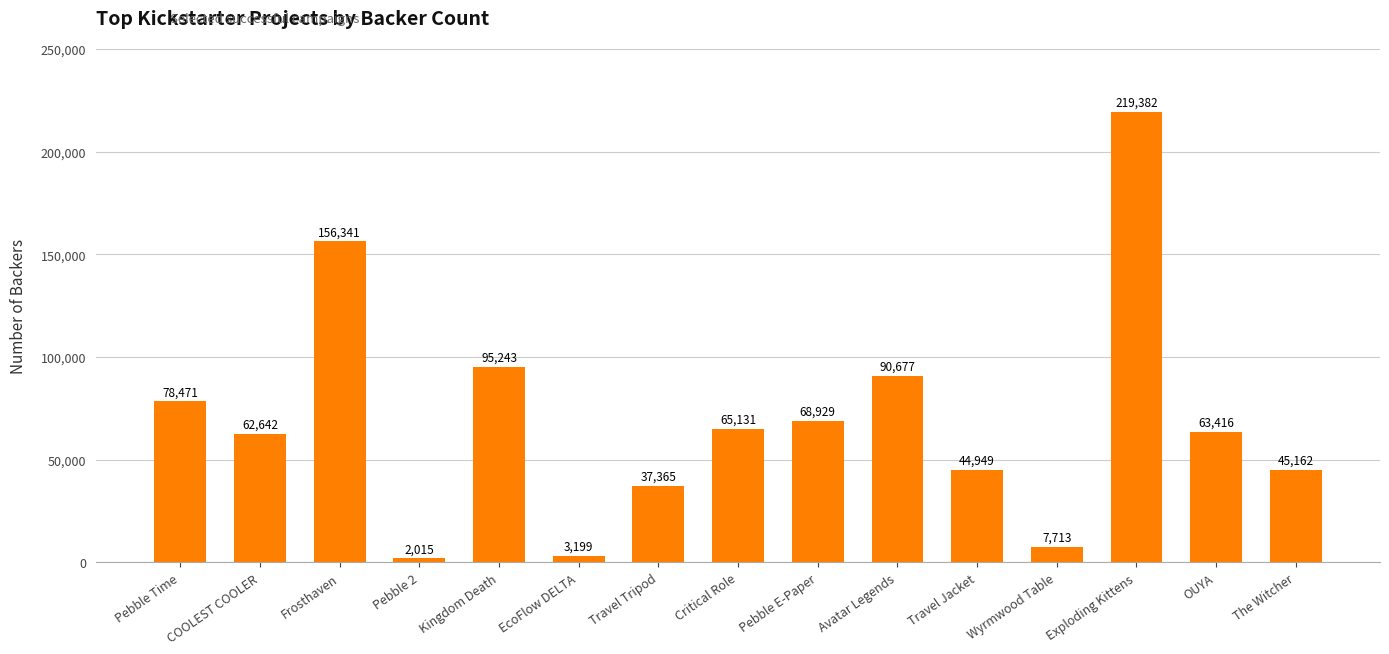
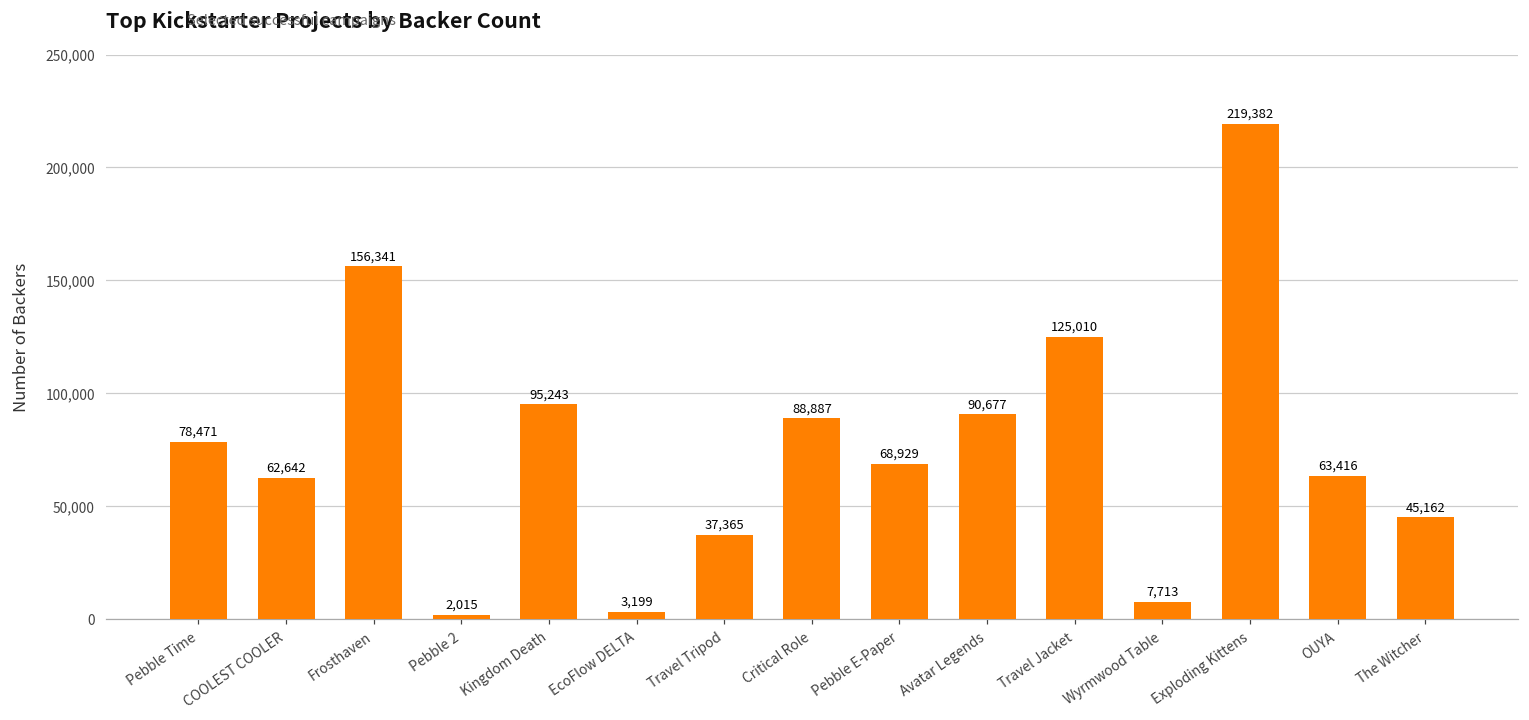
Critical Role: 65,131 -> 88,887
Travel Jacket: 44,949 -> 125,010
